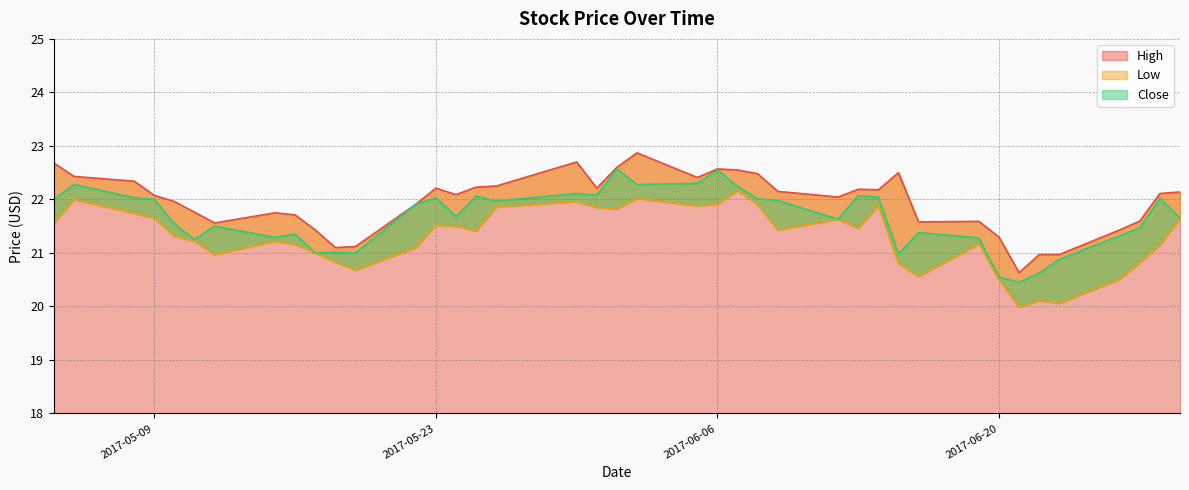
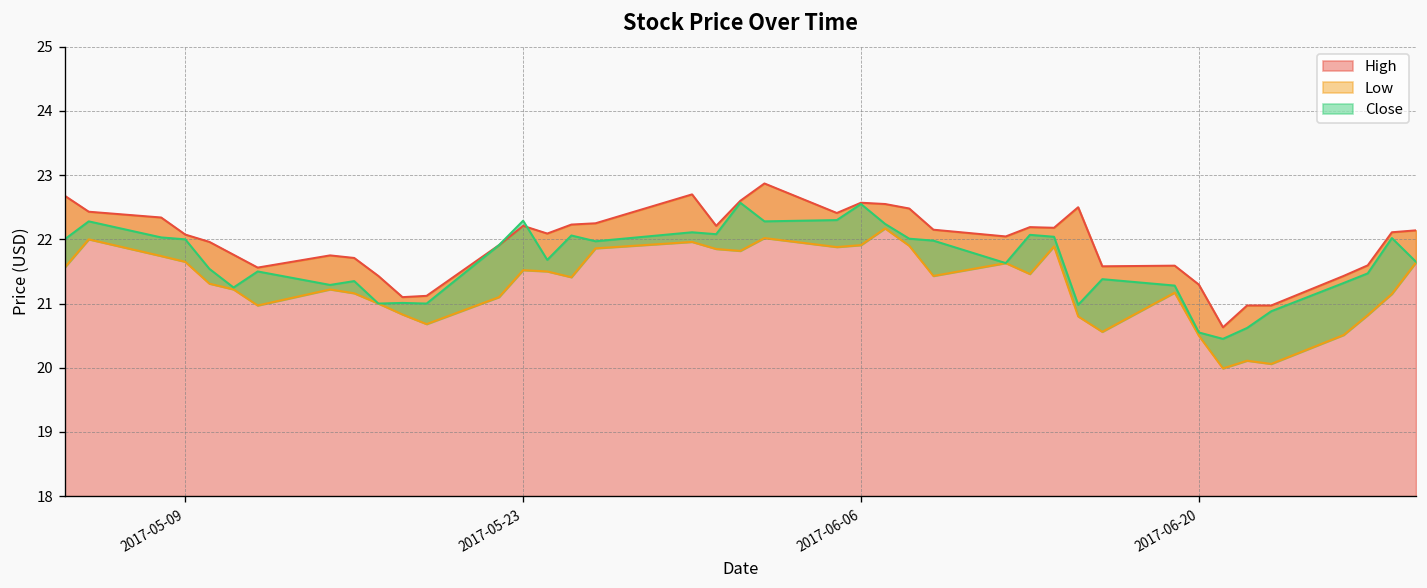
Close, 2017-05-23: 22.0 -> 22.3
